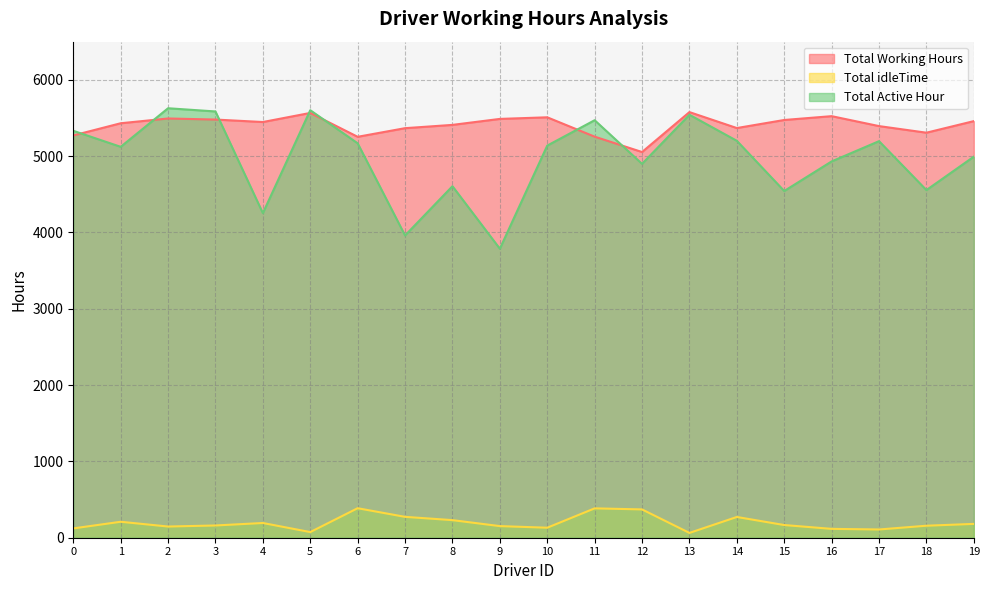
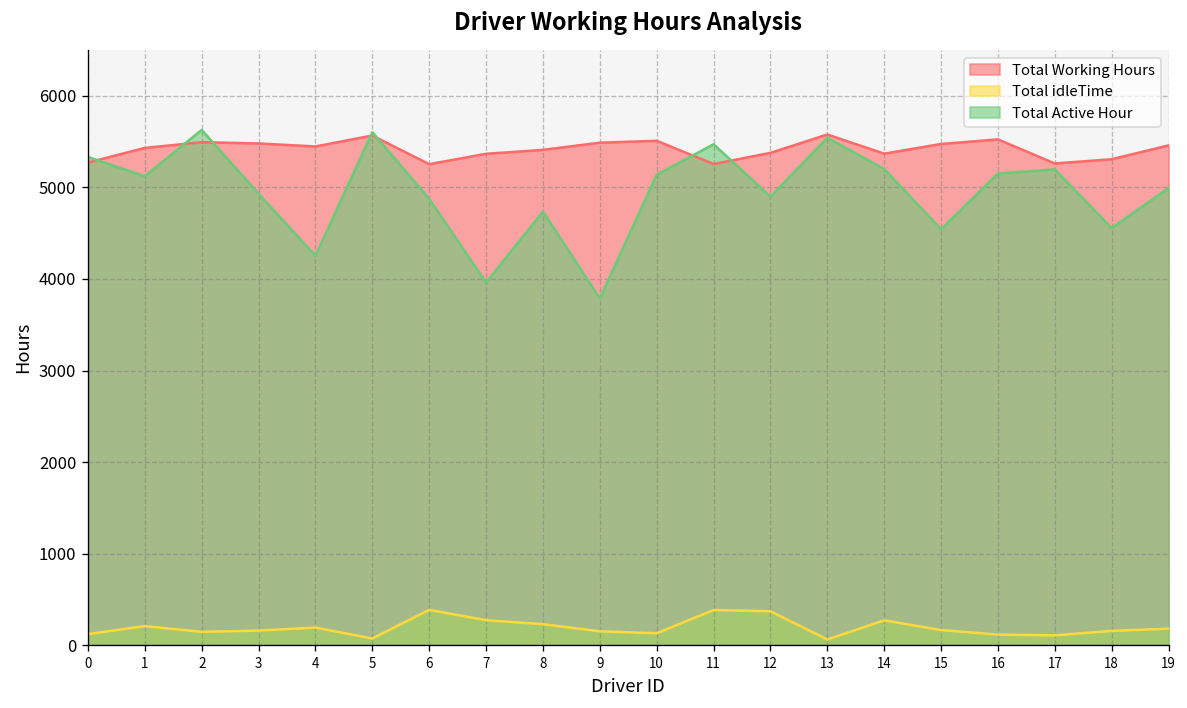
Total Active Hour, 3: 5600 -> 4900
Total Active Hour, 6: 5200 -> 4900
Total Active Hour, 8: 4600 -> 4700
Total Working Hours, 12: 5100 -> 5400
Total Active Hour, 16: 4900 -> 5200
Total Working Hours, 17: 5400 -> 5300
